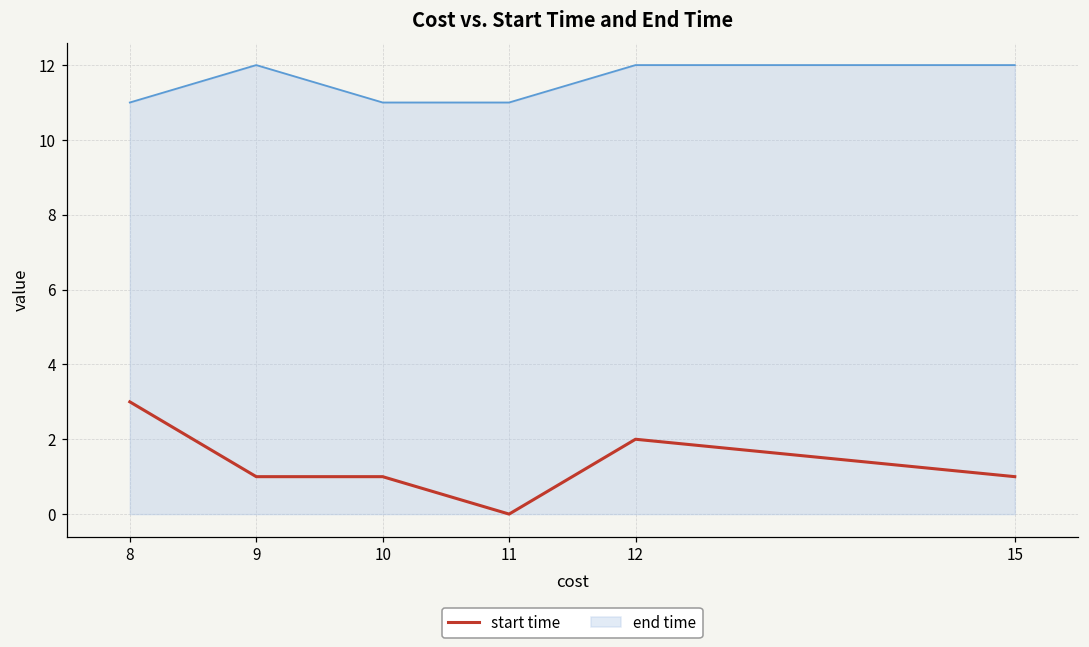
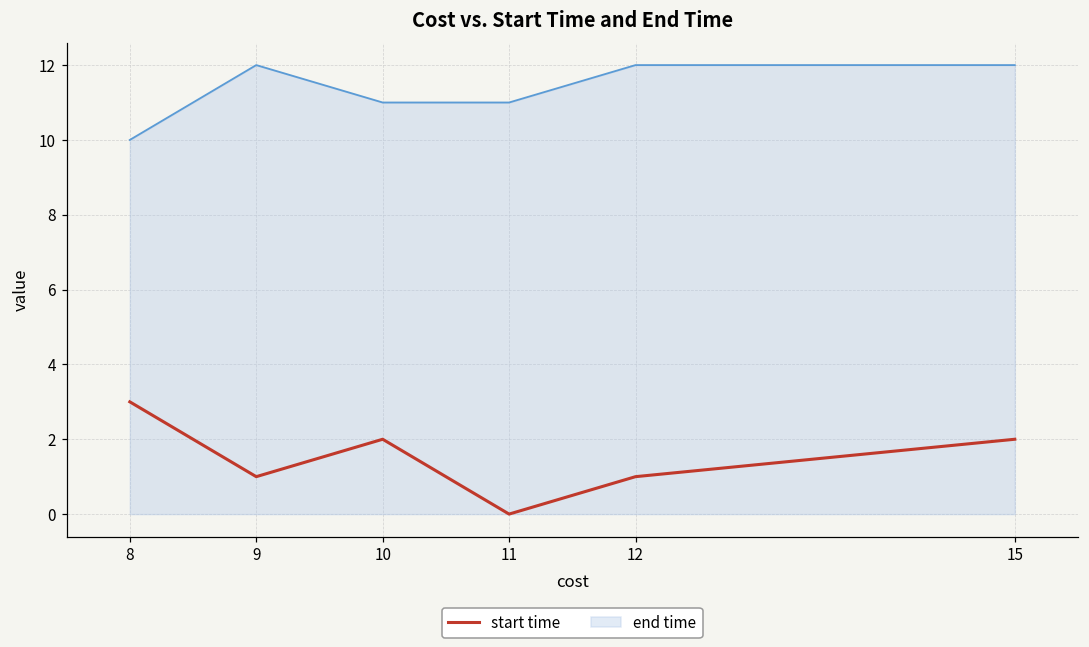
end time, 8: 11 -> 10
start time, 10: 1 -> 2
start time, 12: 2 -> 1
start time, 15: 1 -> 2
